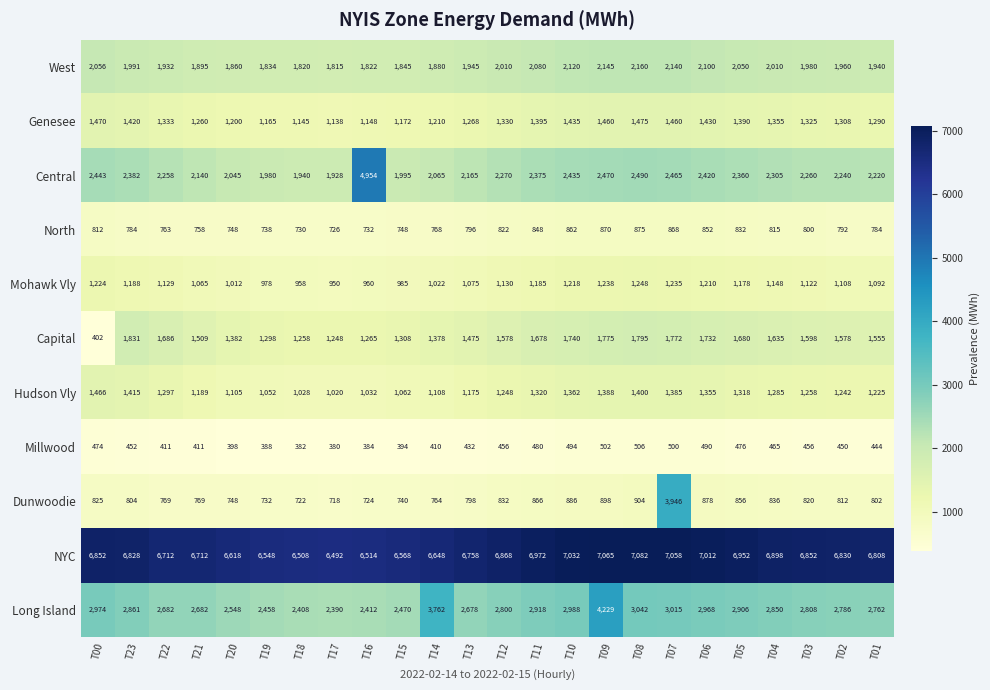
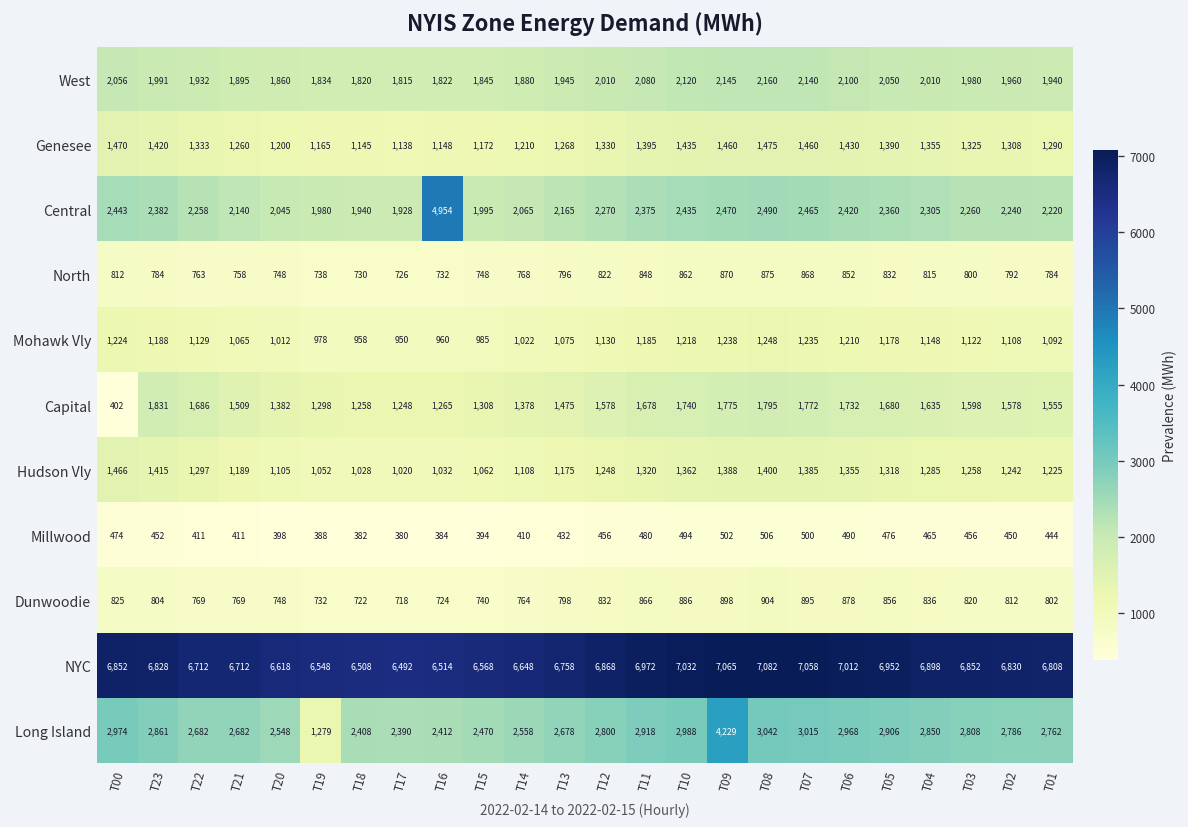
Dunwoodie, T07: 3,946 -> 895
Long Island, T19: 2,458 -> 1,279
Long Island, T14: 3,762 -> 2,558
